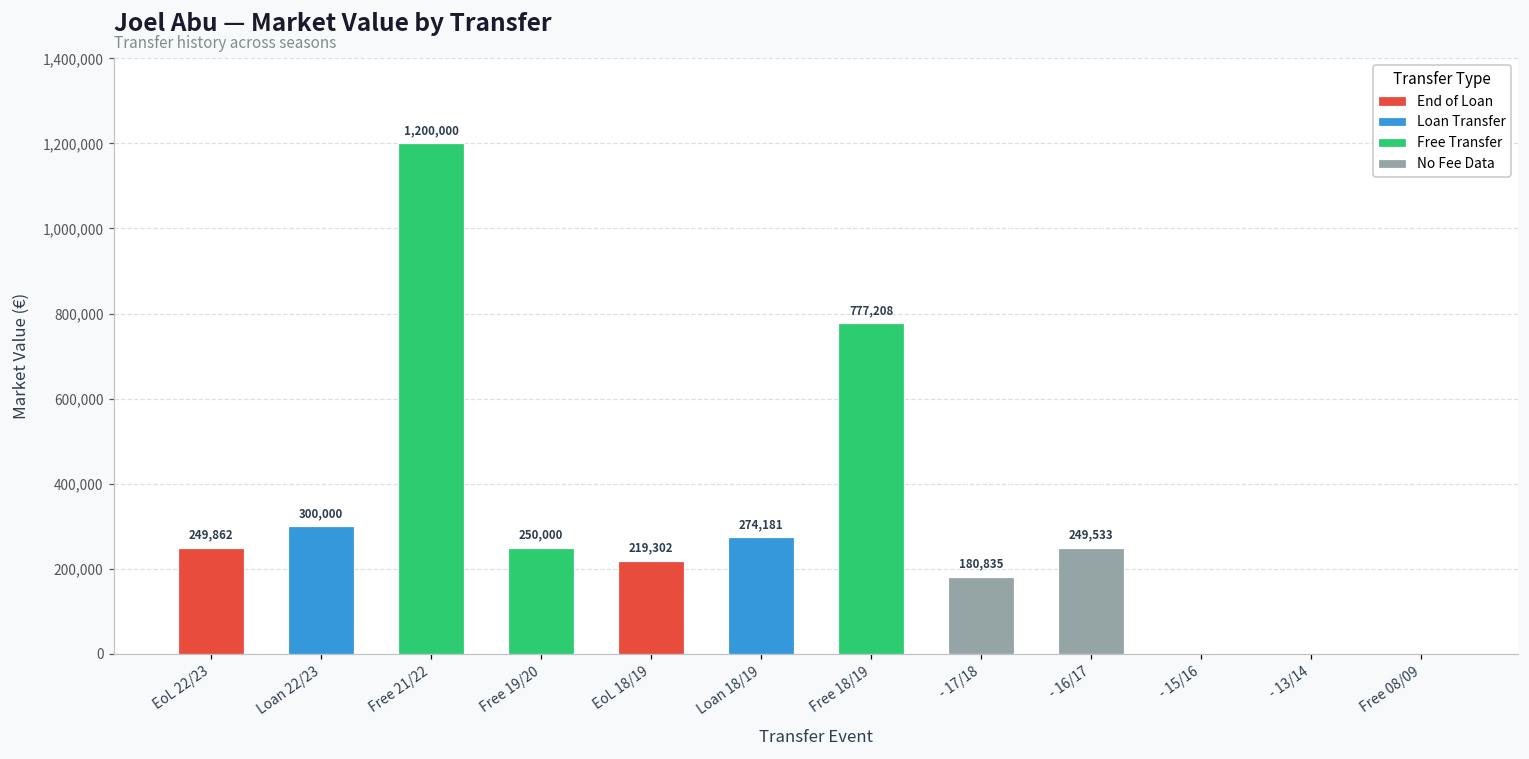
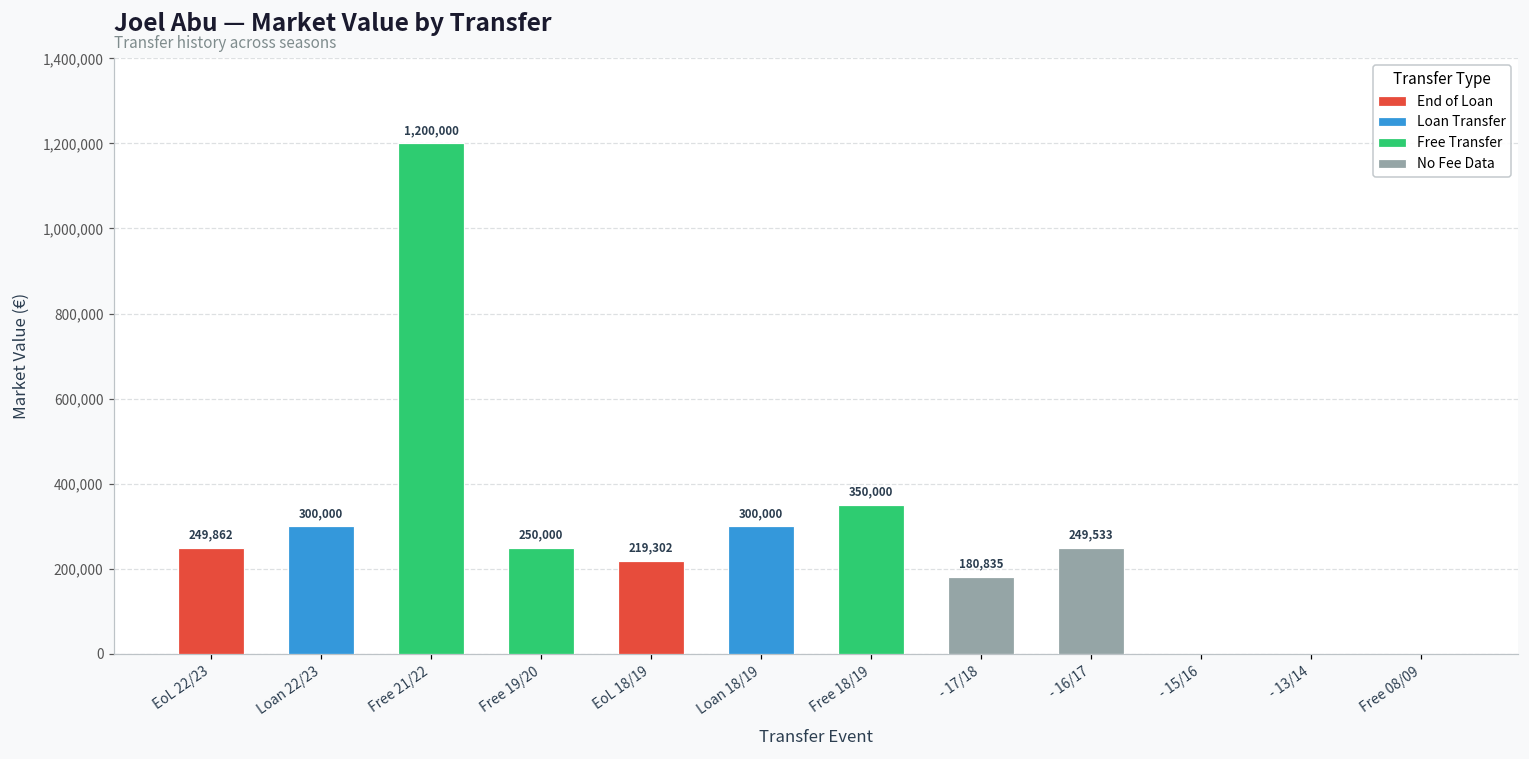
Loan 18/19: 274,181 -> 300,000
Free 18/19: 777,208 -> 350,000
